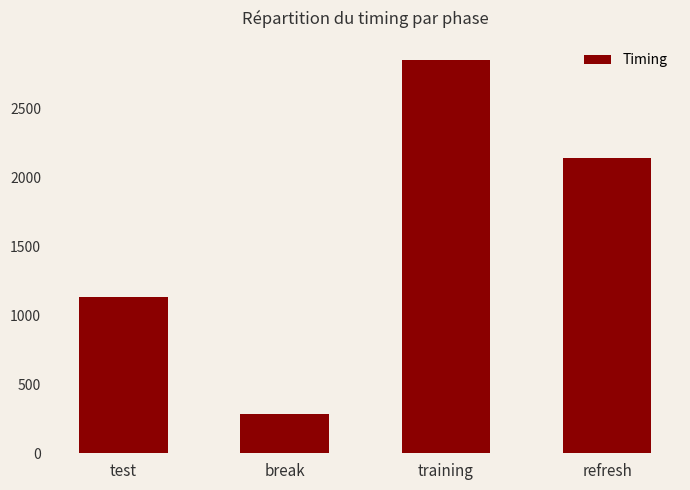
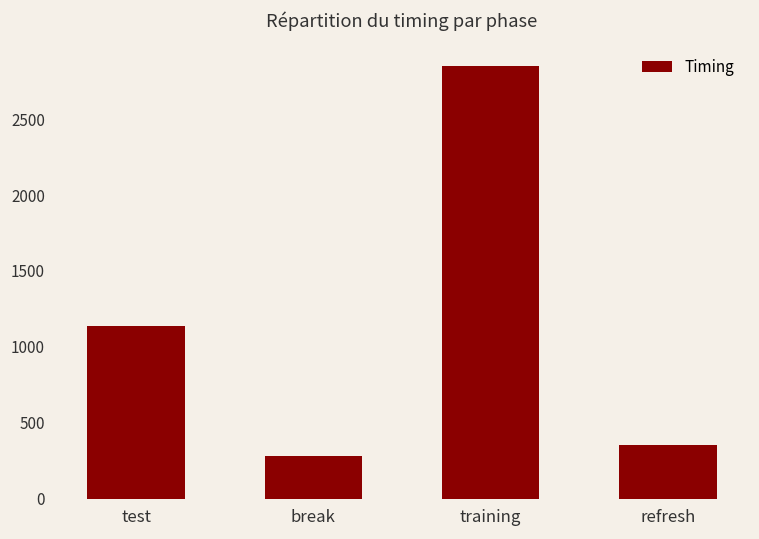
refresh: 2140 -> 350
